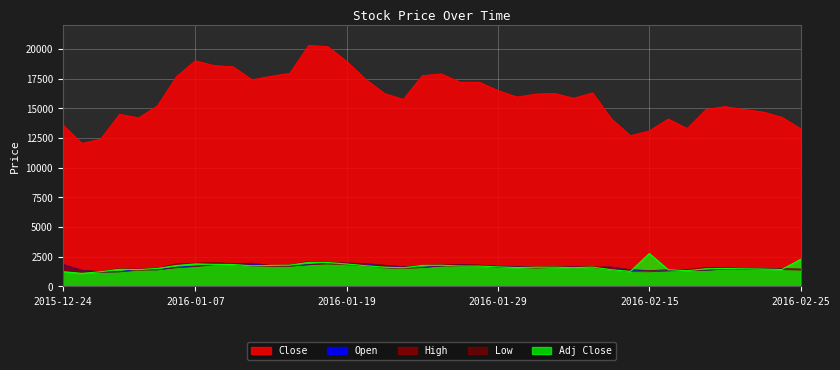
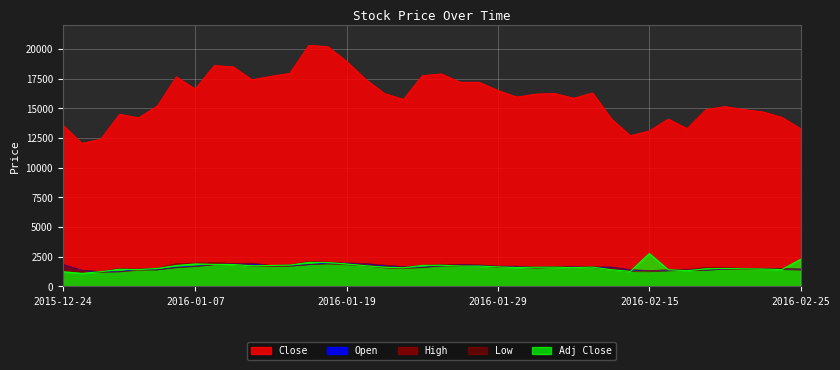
Close, 2016-01-07: 19000 -> 16600
